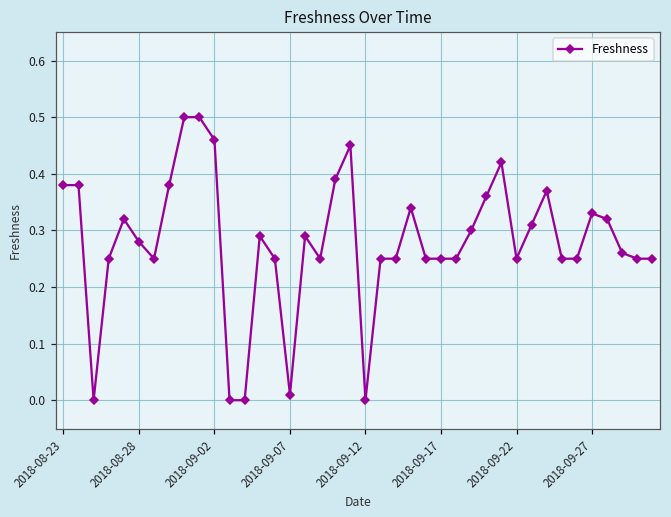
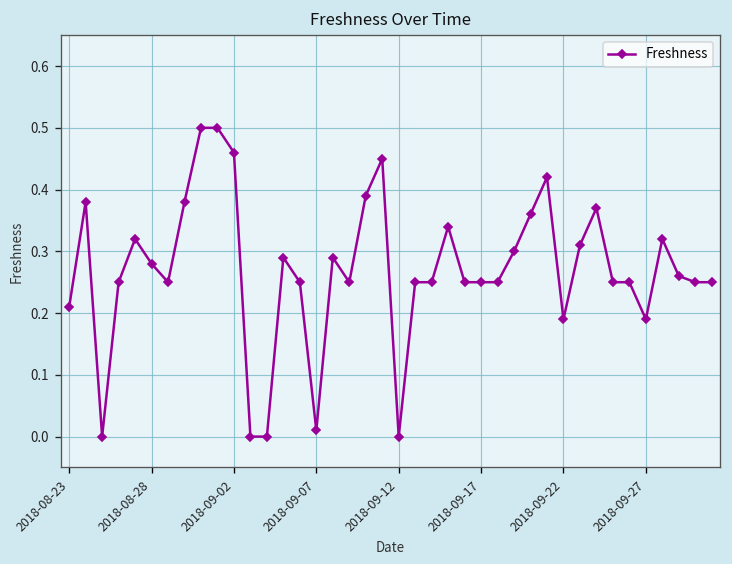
2018-08-23: 0.38 -> 0.21
2018-09-22: 0.25 -> 0.19
2018-09-27: 0.33 -> 0.19
